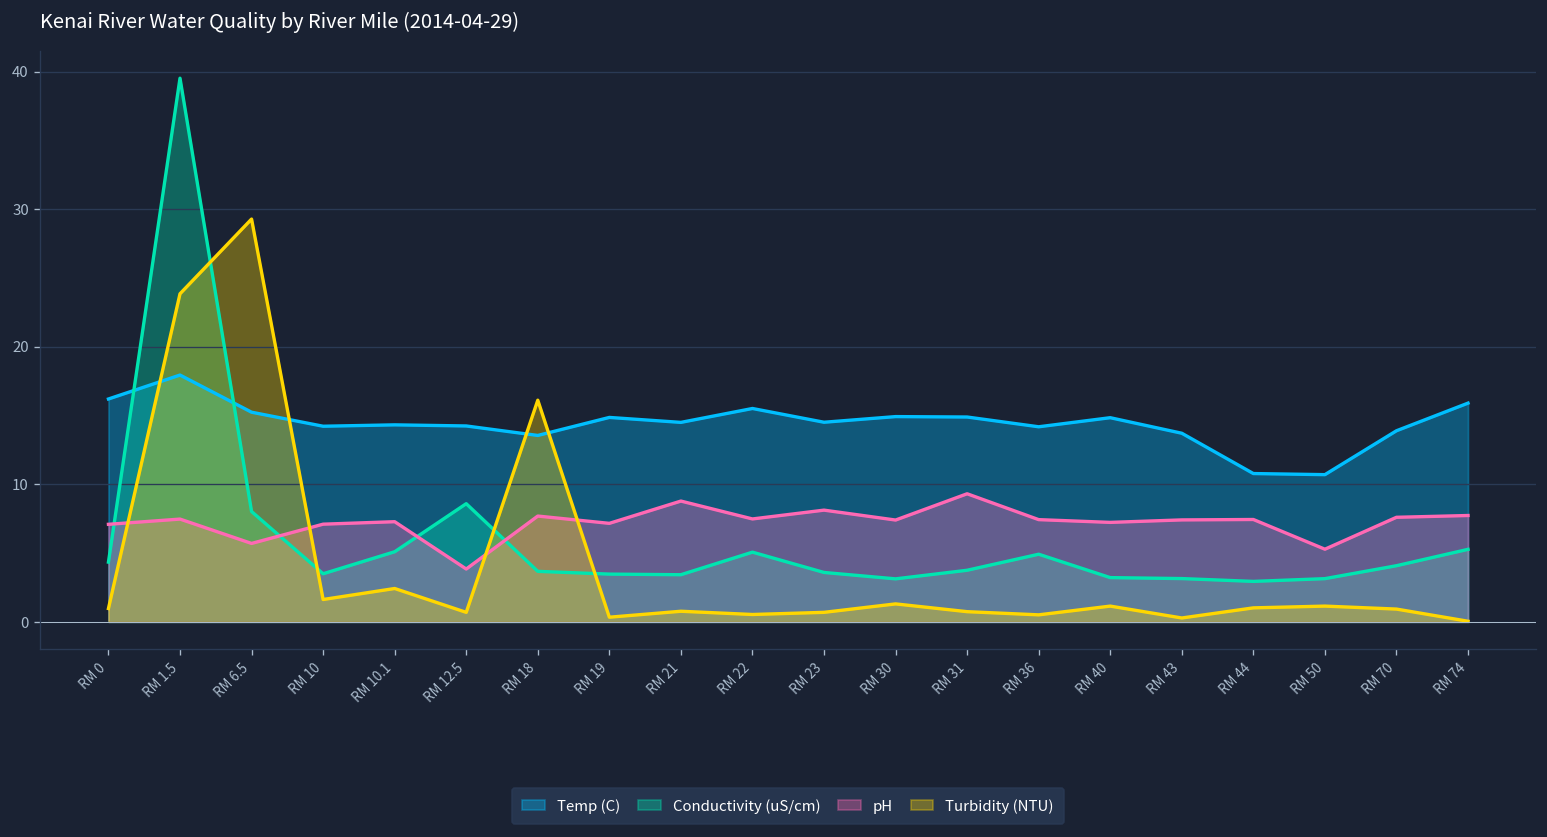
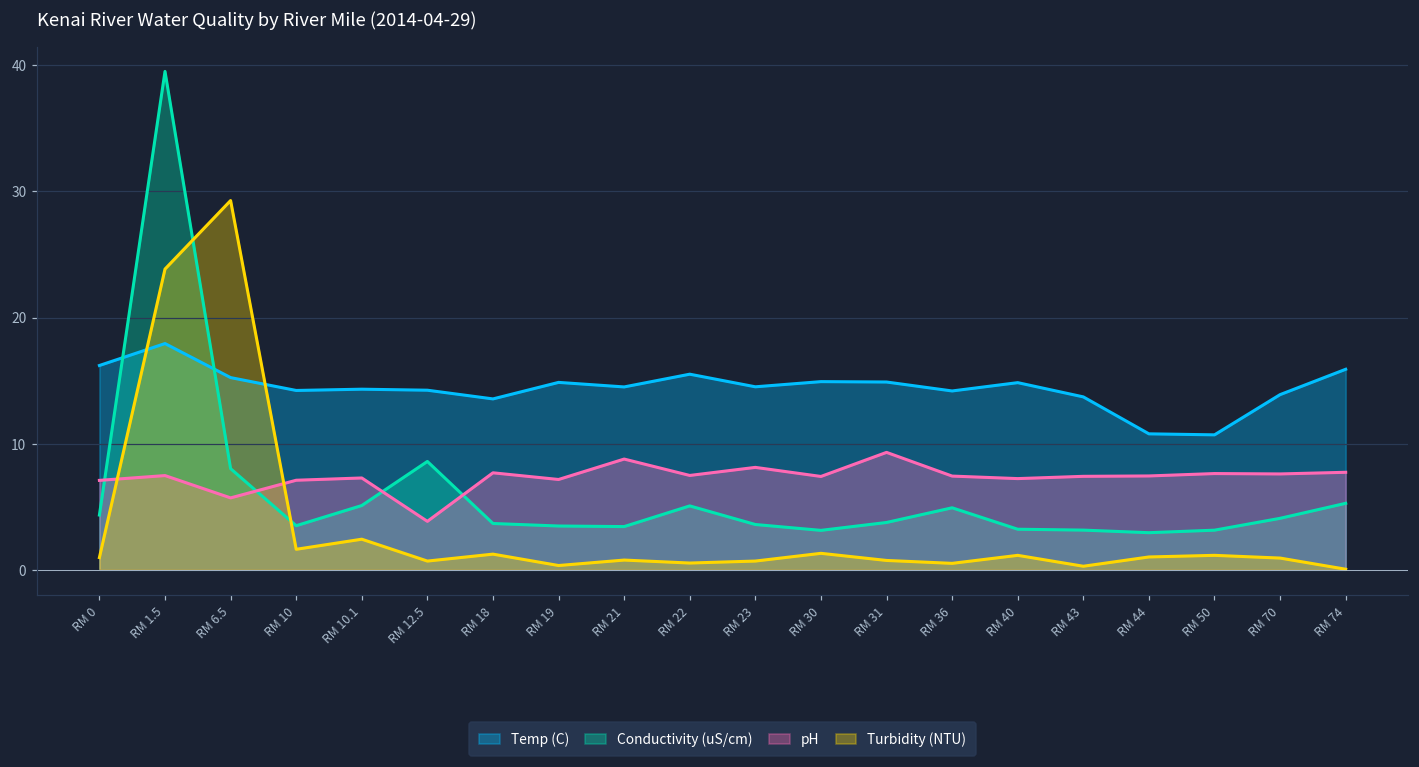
Turbidity (NTU), RM 18: 16.1 -> 1.2
pH, RM 50: 5.3 -> 7.6
